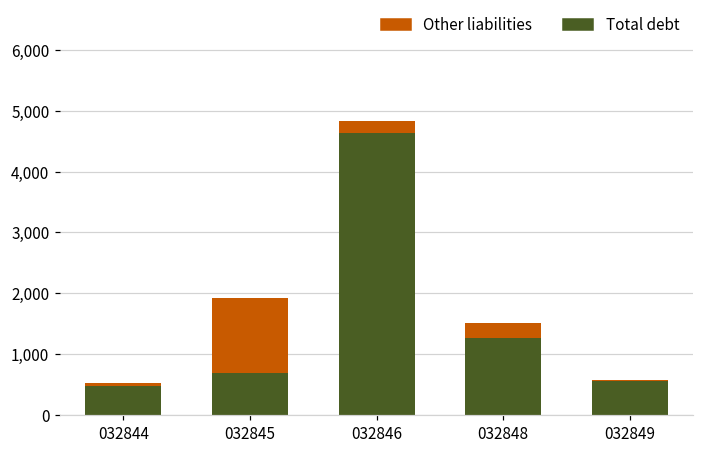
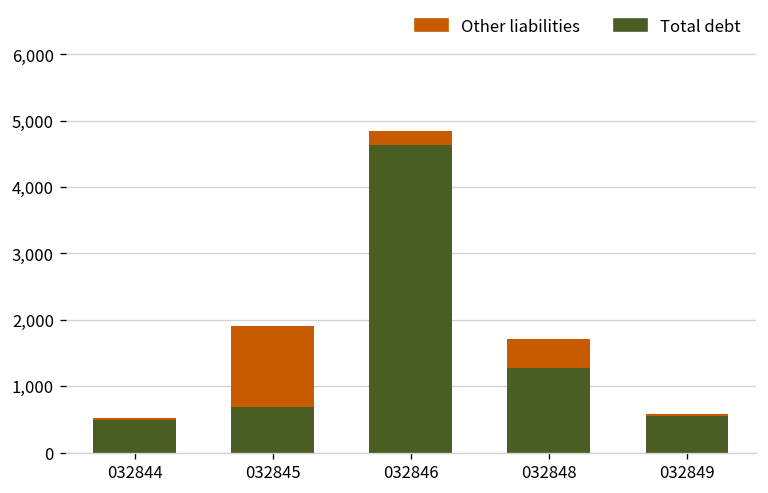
Other liabilities, 032848: 200 -> 400
